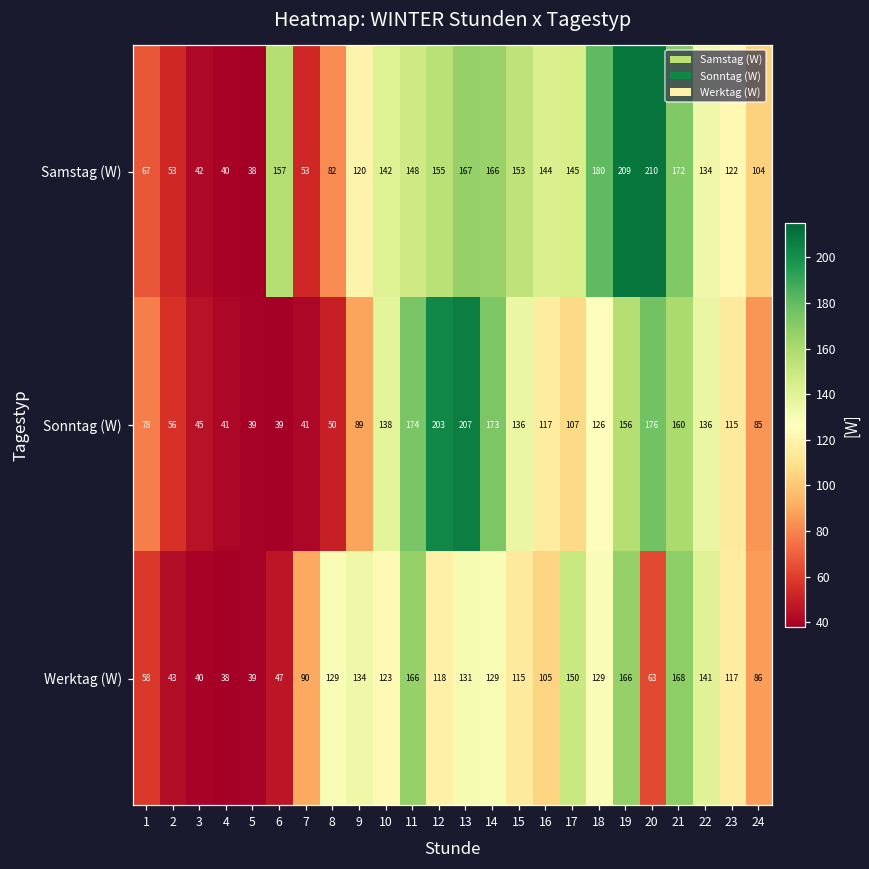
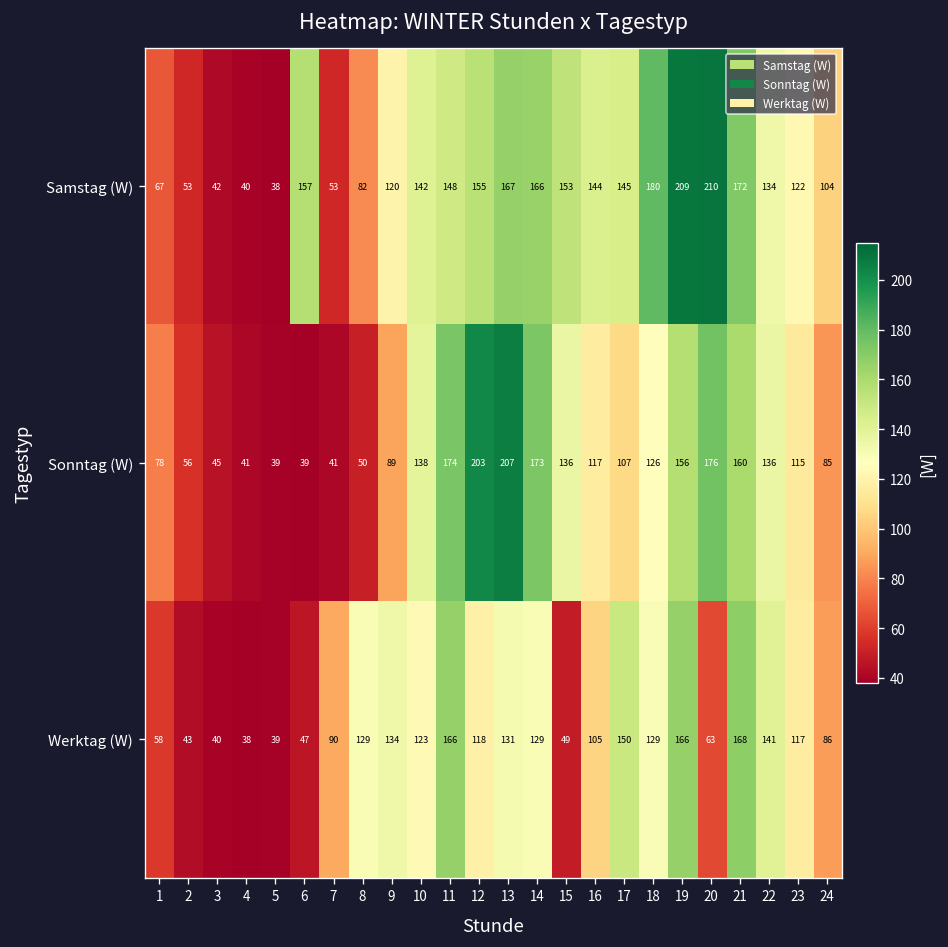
Werktag (W), 15: 115 -> 49
